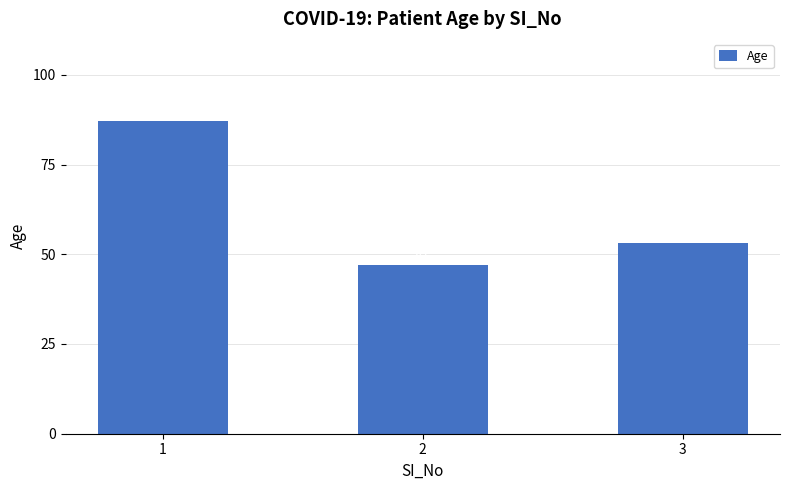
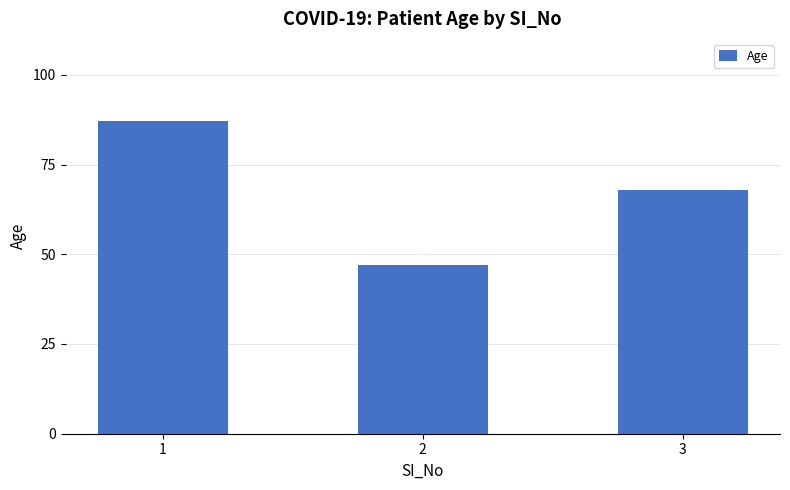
3: 53 -> 68
